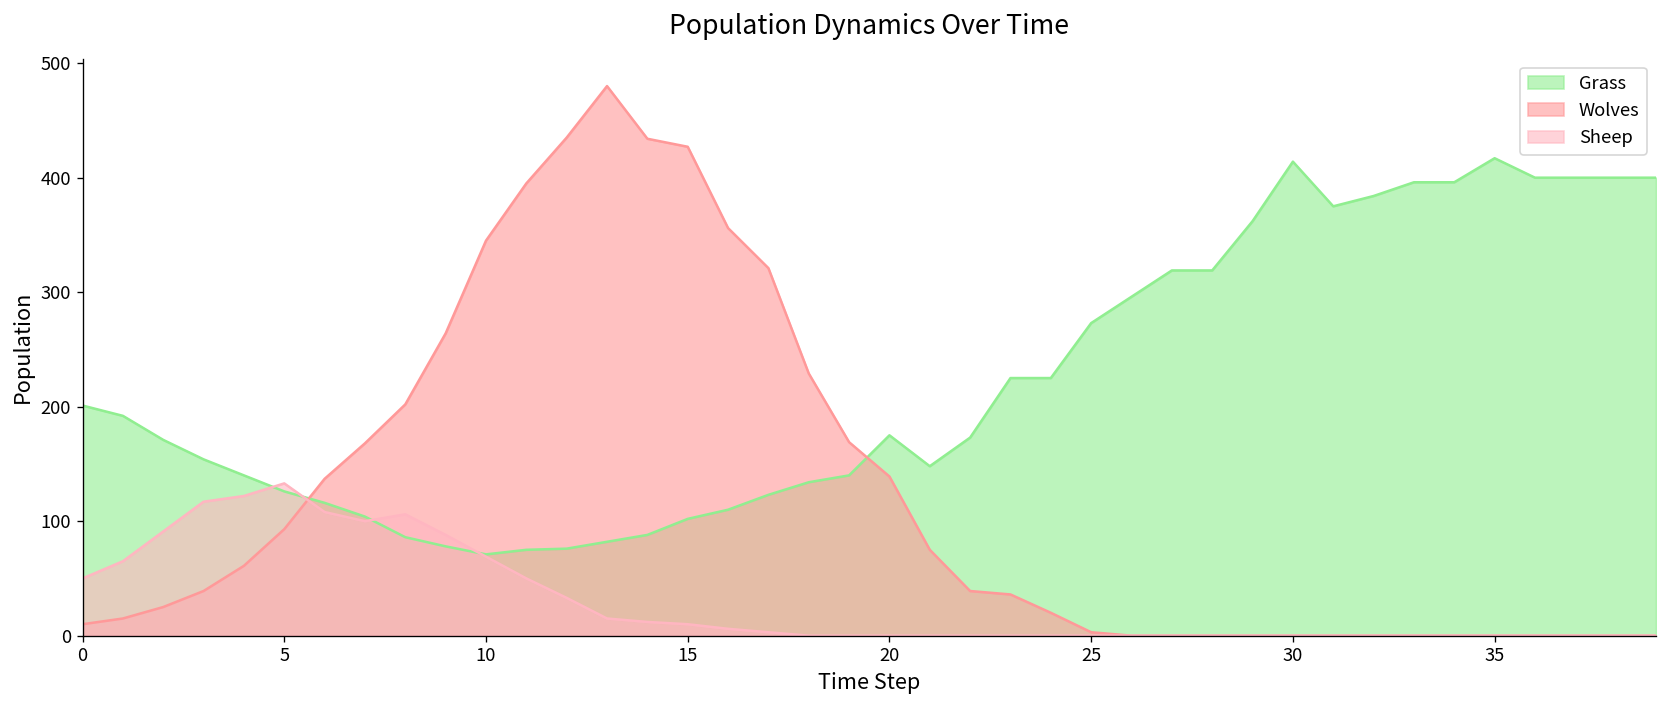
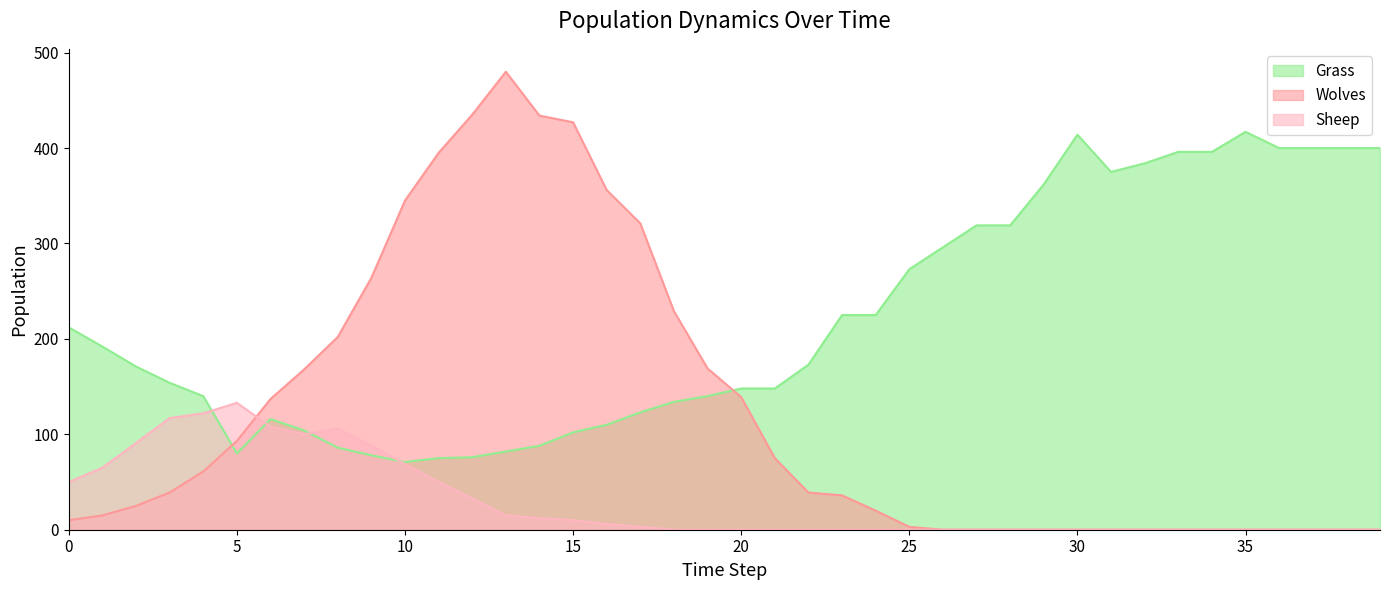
Grass, 0: 200 -> 210
Grass, 5: 130 -> 80
Grass, 20: 180 -> 150
